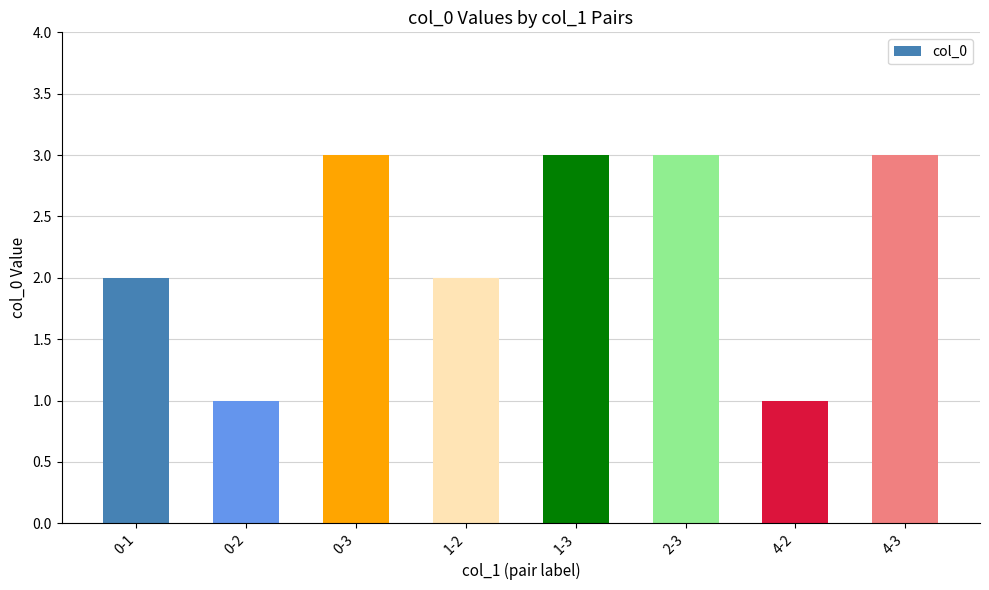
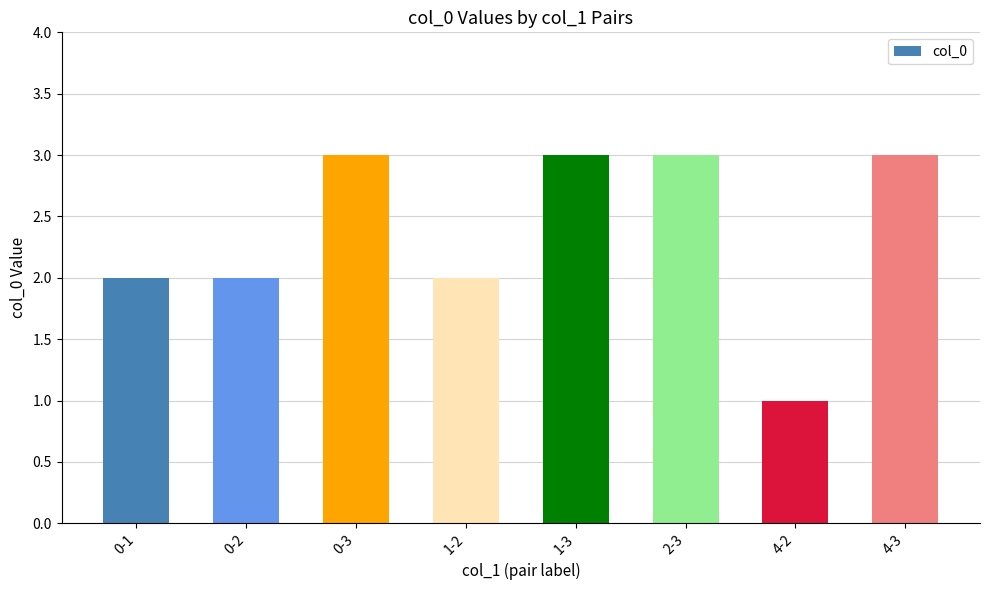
0-2: 1 -> 2
